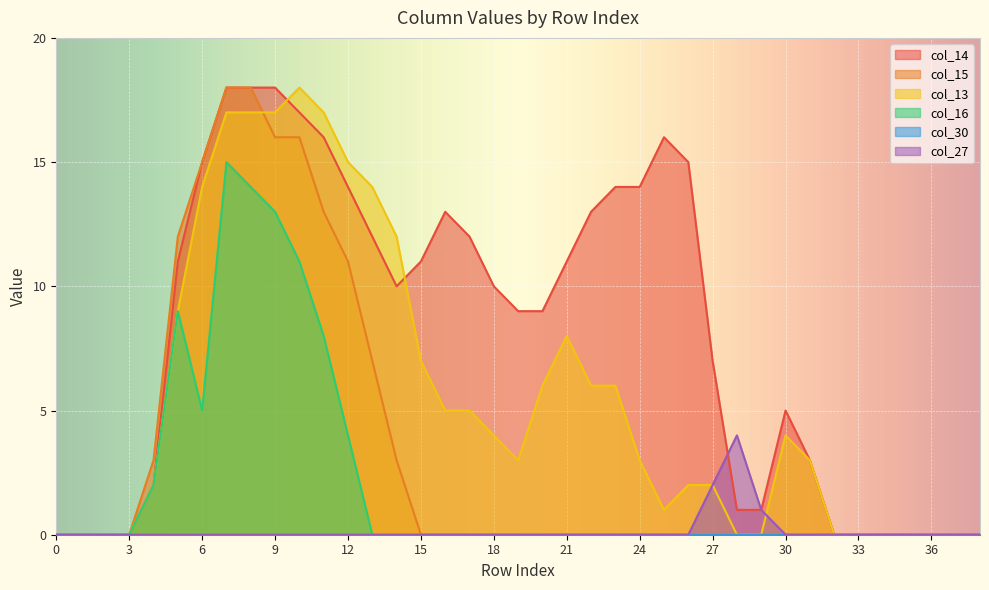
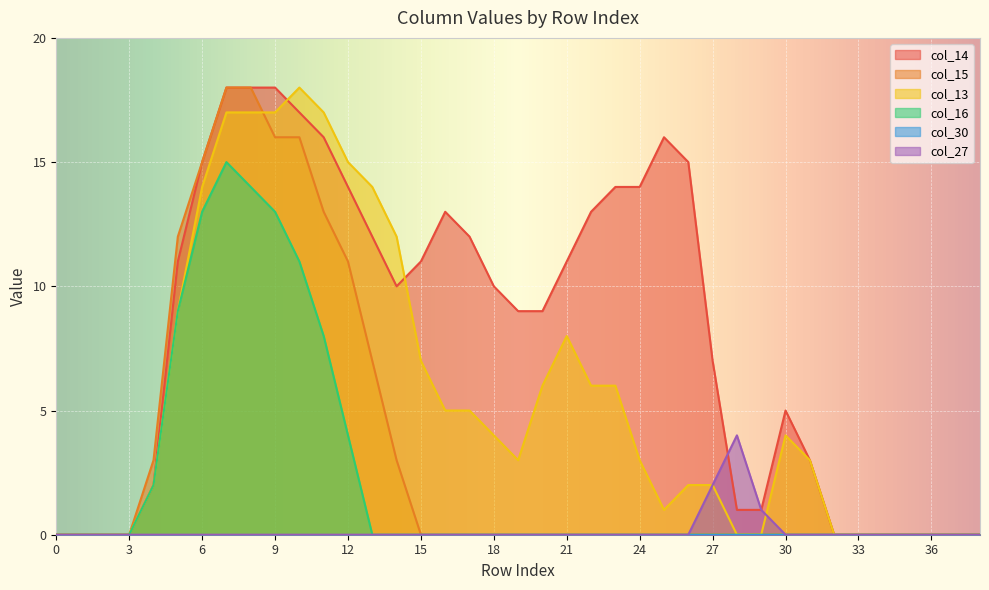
col_16, 6: 5 -> 13
